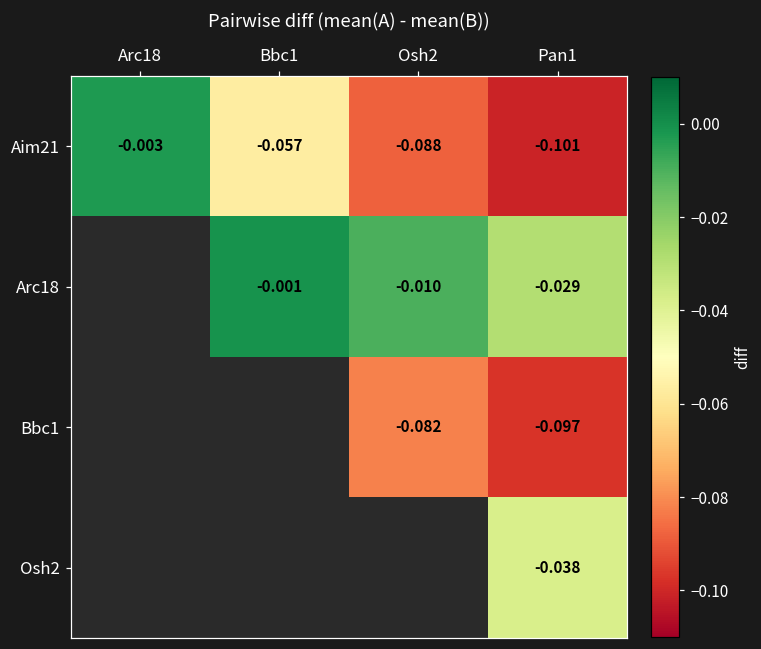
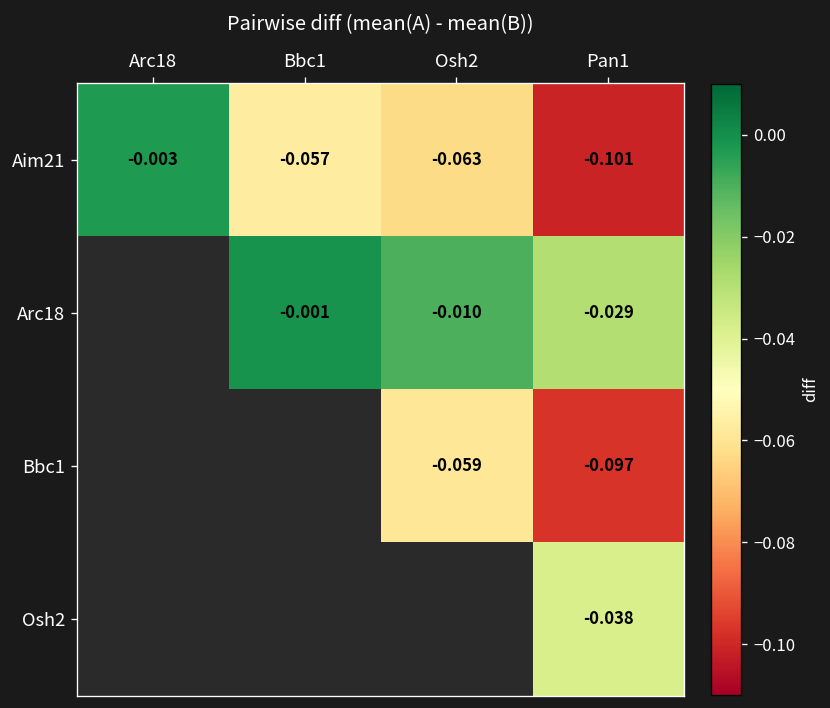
Aim21, Osh2: -0.088 -> -0.063
Bbc1, Osh2: -0.082 -> -0.059
